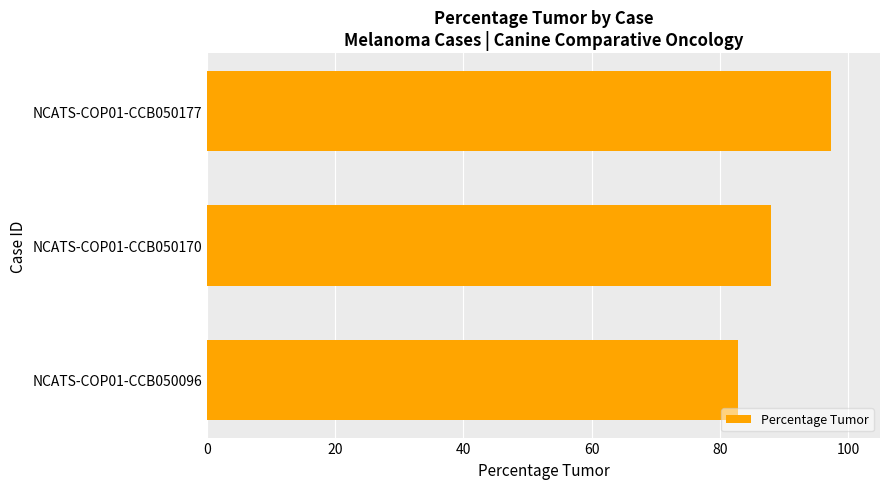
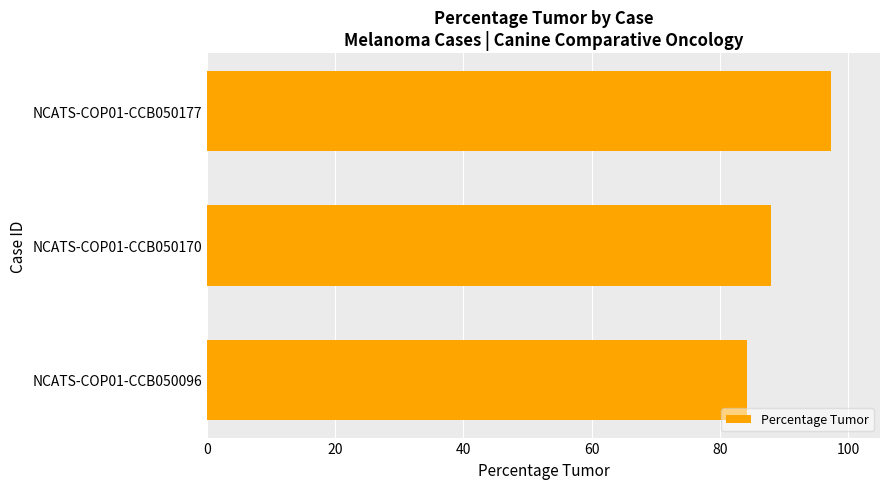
NCATS-COP01-CCB050096: 83 -> 84
